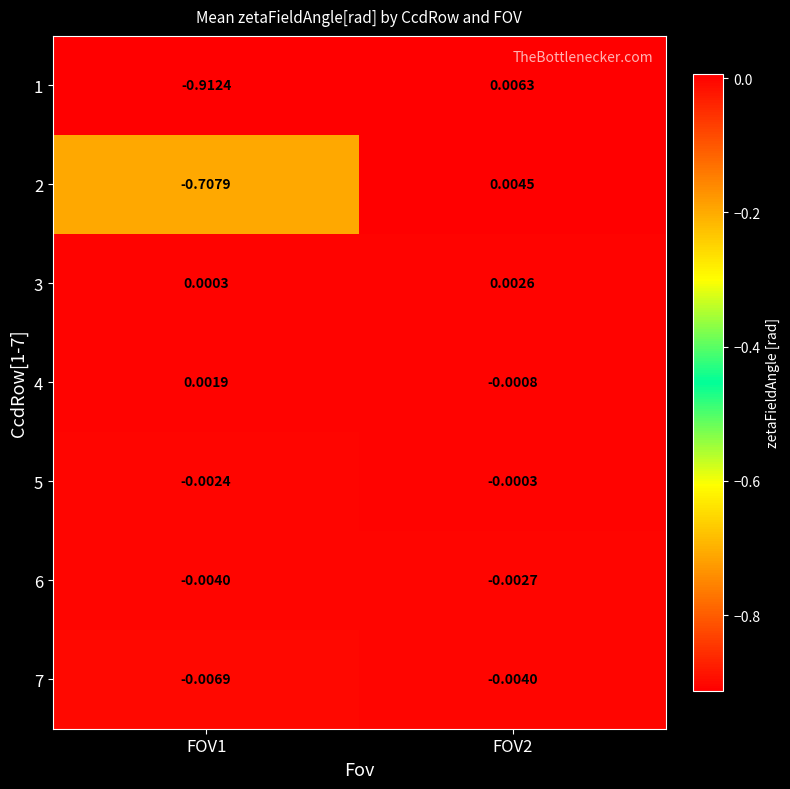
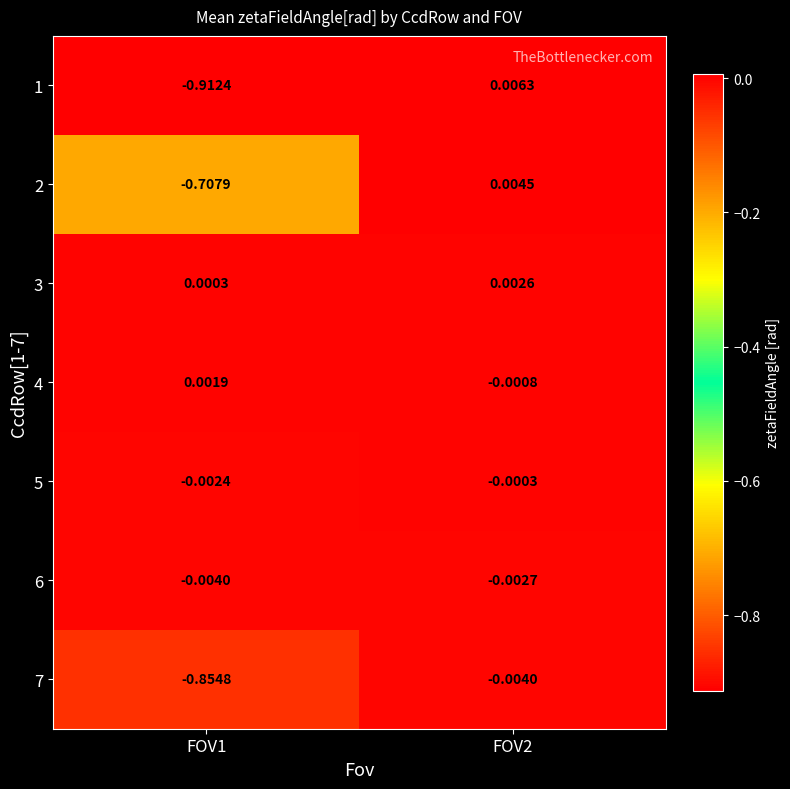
7, FOV1: -0.0069 -> -0.8548
